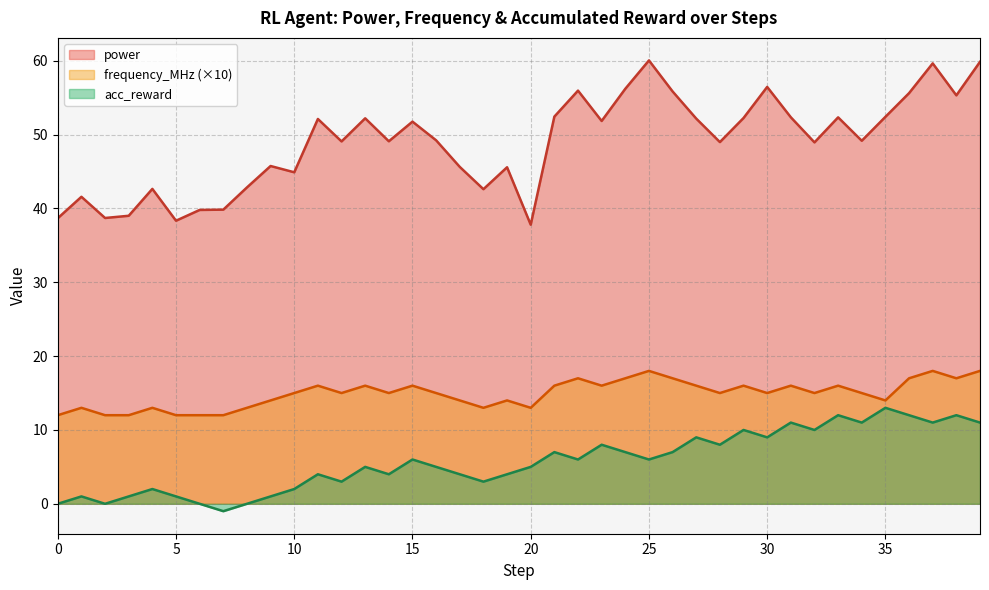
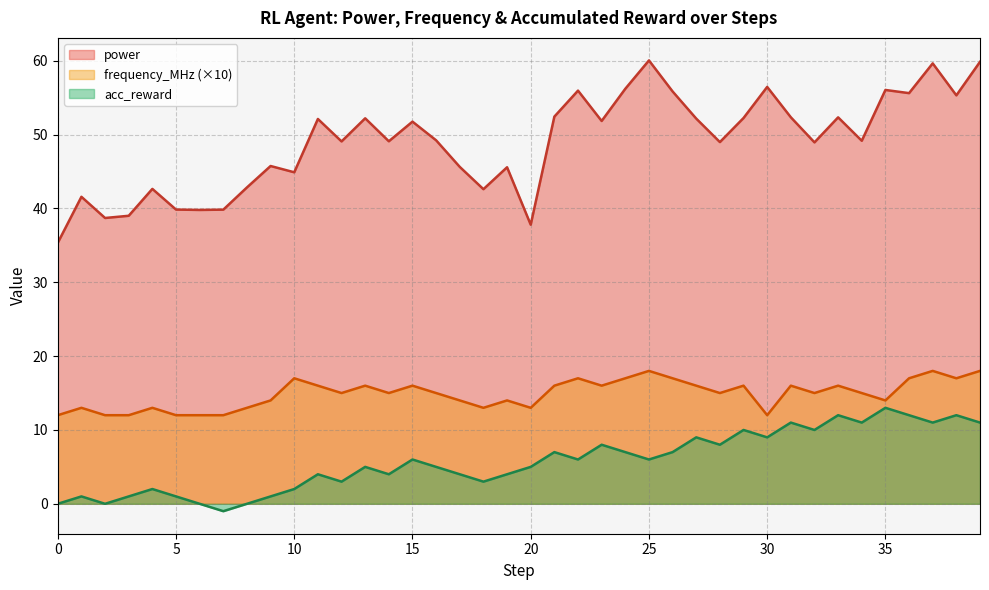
power, 0: 39 -> 35
power, 5: 38 -> 40
frequency_MHz (×10), 10: 15 -> 17
frequency_MHz (×10), 30: 15 -> 12
power, 35: 52 -> 56
